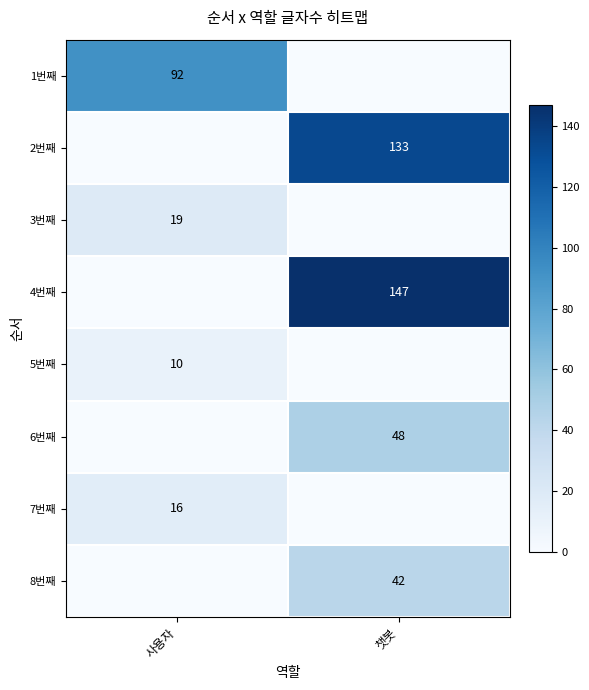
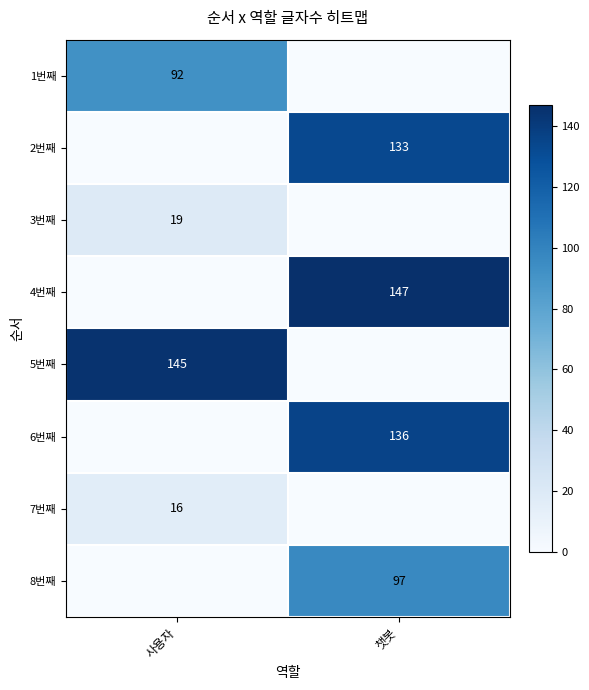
5번째, 사용자: 10 -> 145
6번째, 챗봇: 48 -> 136
8번째, 챗봇: 42 -> 97
